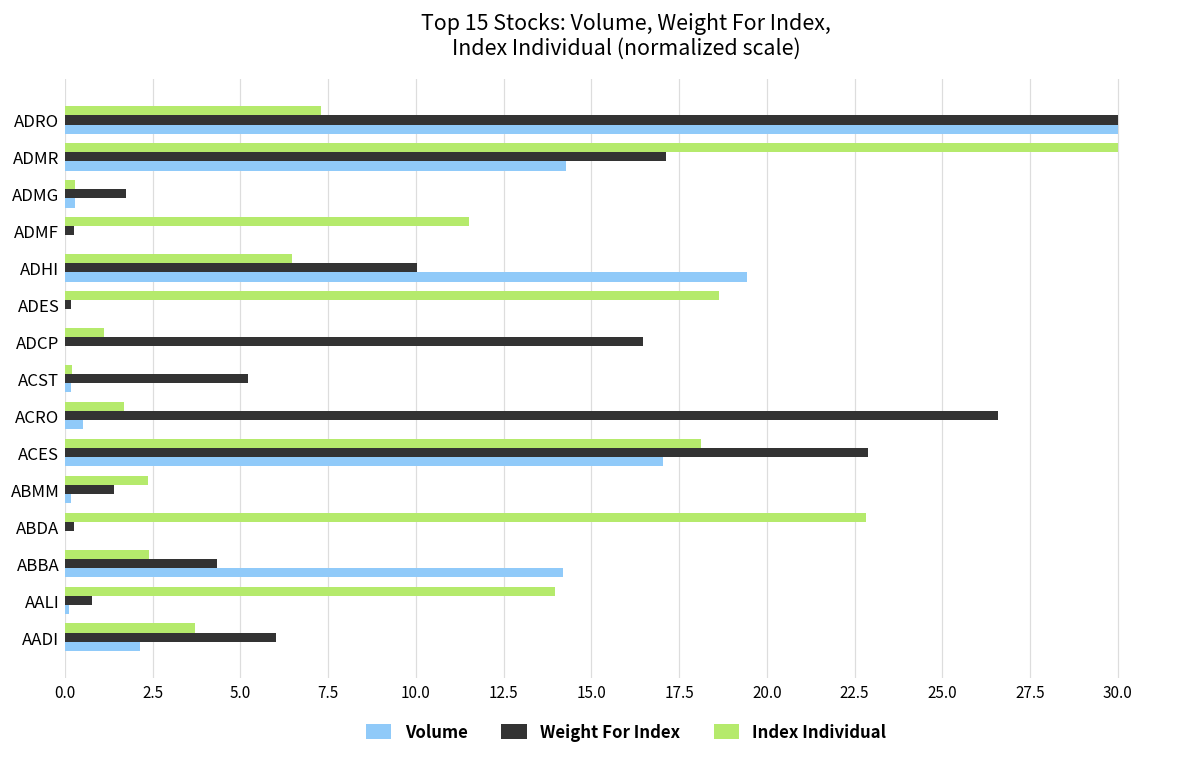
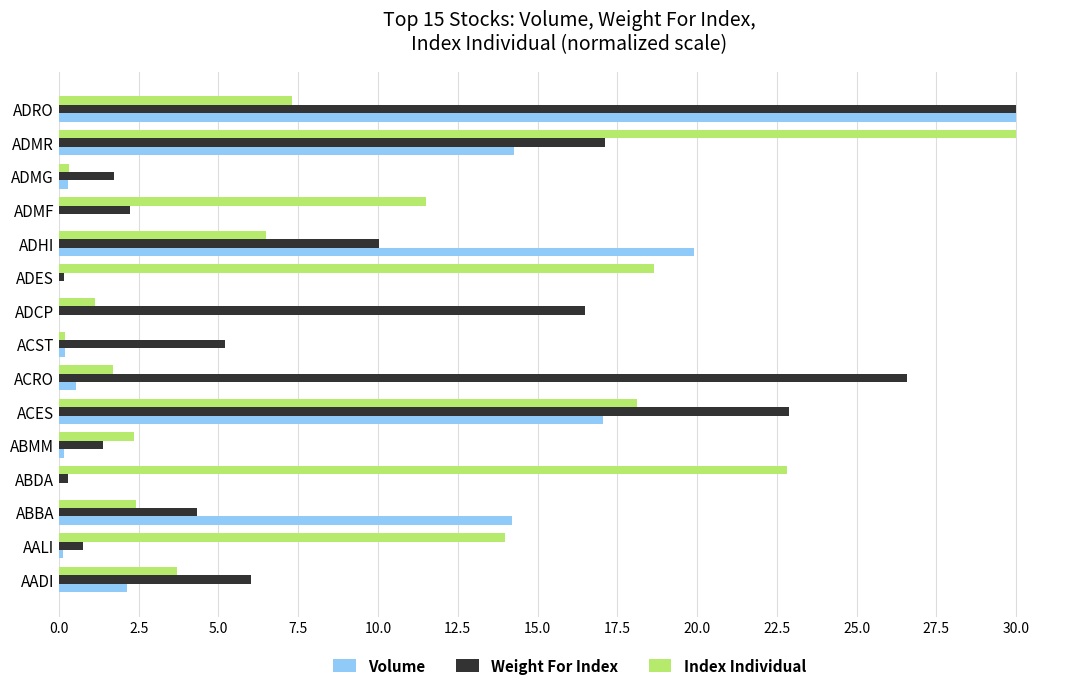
Weight For Index, ADMF: 0.3 -> 2.2
Volume, ADHI: 19.4 -> 19.9
